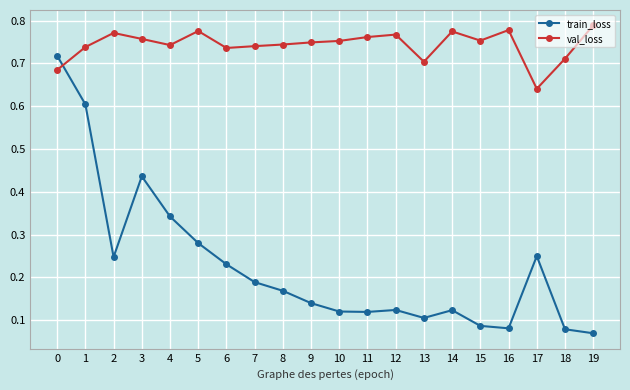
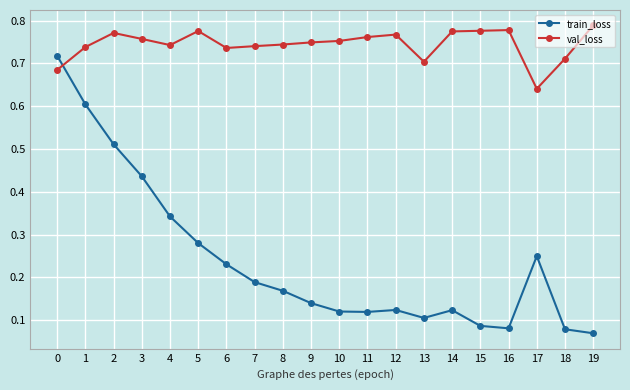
train_loss, 2: 0.25 -> 0.51
val_loss, 15: 0.75 -> 0.78
